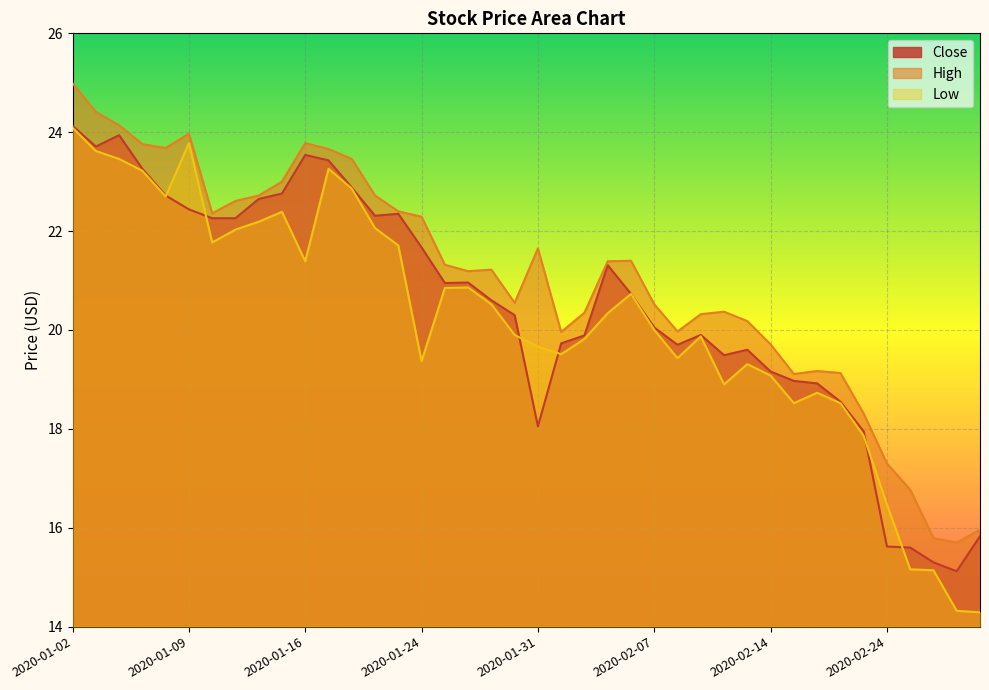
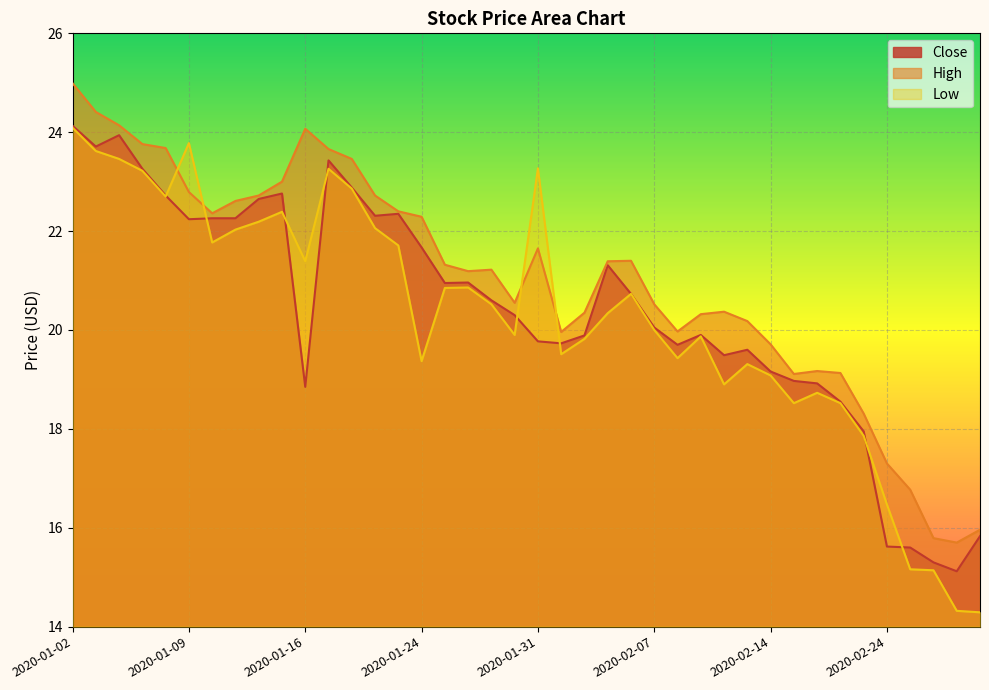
Close, 2020-01-09: 22.4 -> 22.2
High, 2020-01-09: 24.0 -> 22.8
Close, 2020-01-16: 23.5 -> 18.9
High, 2020-01-16: 23.8 -> 24.1
Close, 2020-01-31: 18.1 -> 19.8
Low, 2020-01-31: 19.7 -> 23.3
